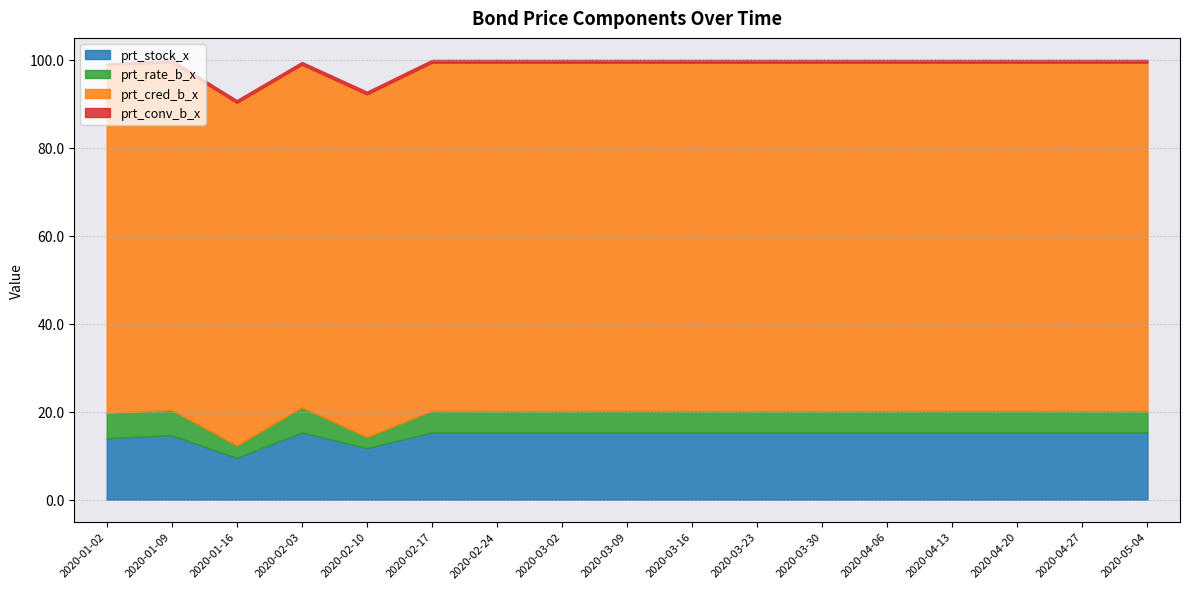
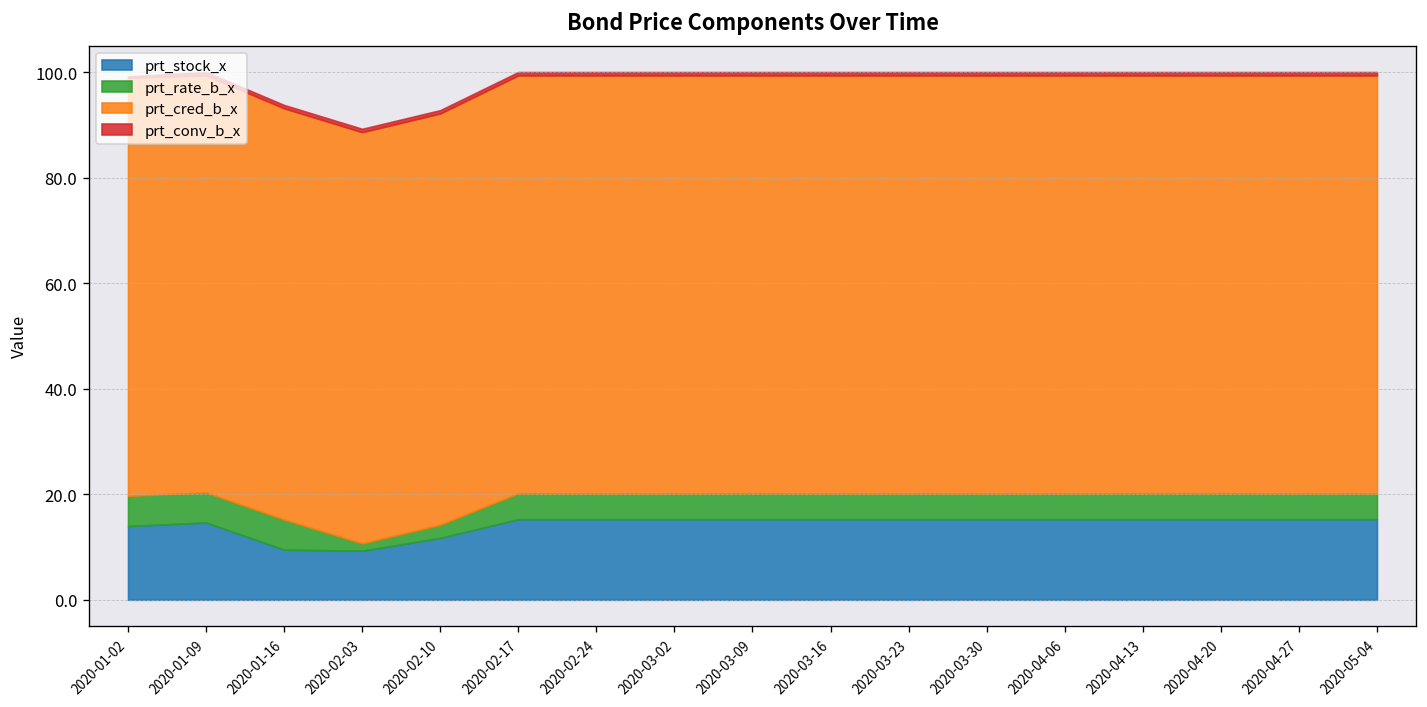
prt_rate_b_x, 2020-01-16: 3 -> 6
prt_stock_x, 2020-02-03: 15 -> 9
prt_rate_b_x, 2020-02-03: 6 -> 1
